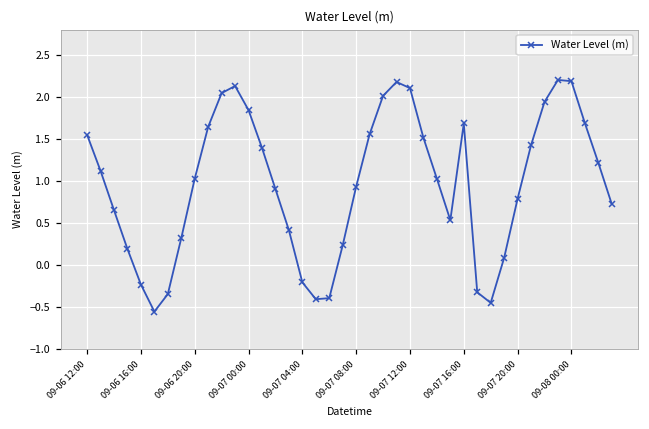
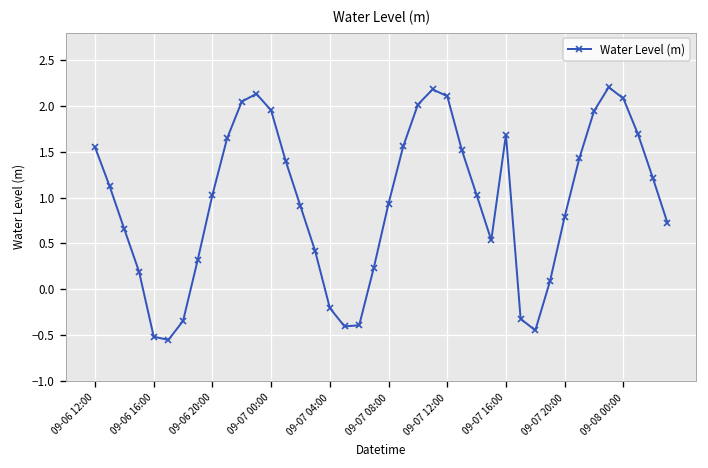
09-06 16:00: -0.2 -> -0.5
09-07 00:00: 1.8 -> 1.9
09-08 00:00: 2.2 -> 2.1
